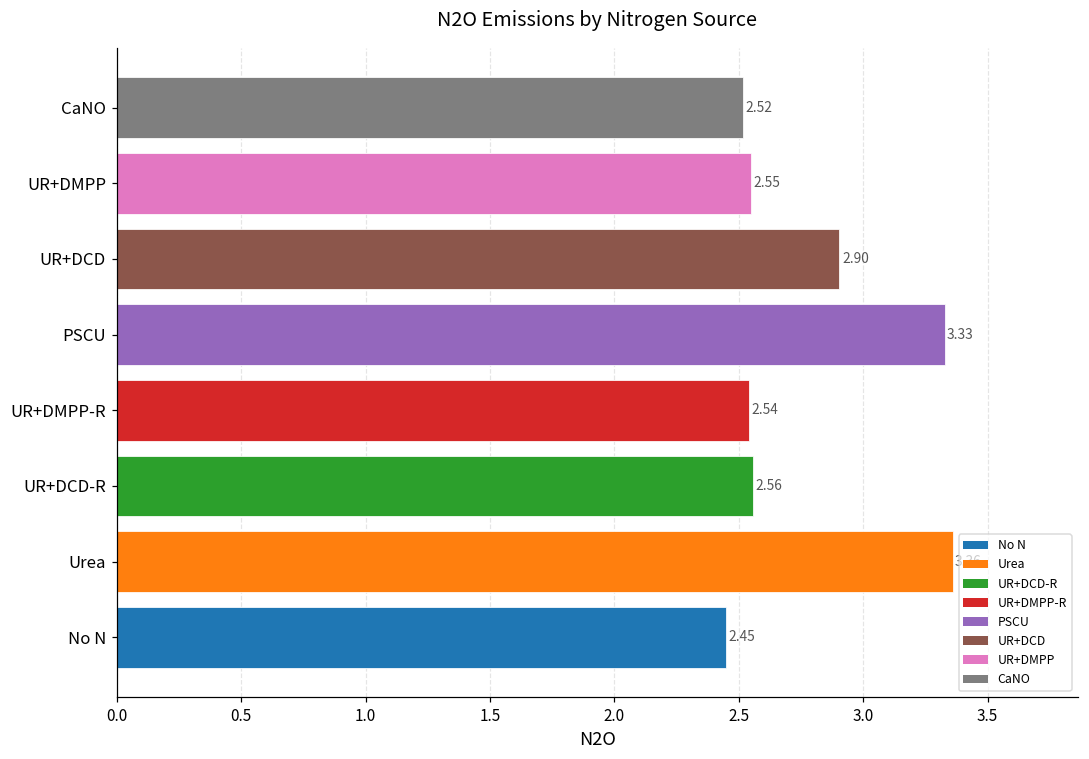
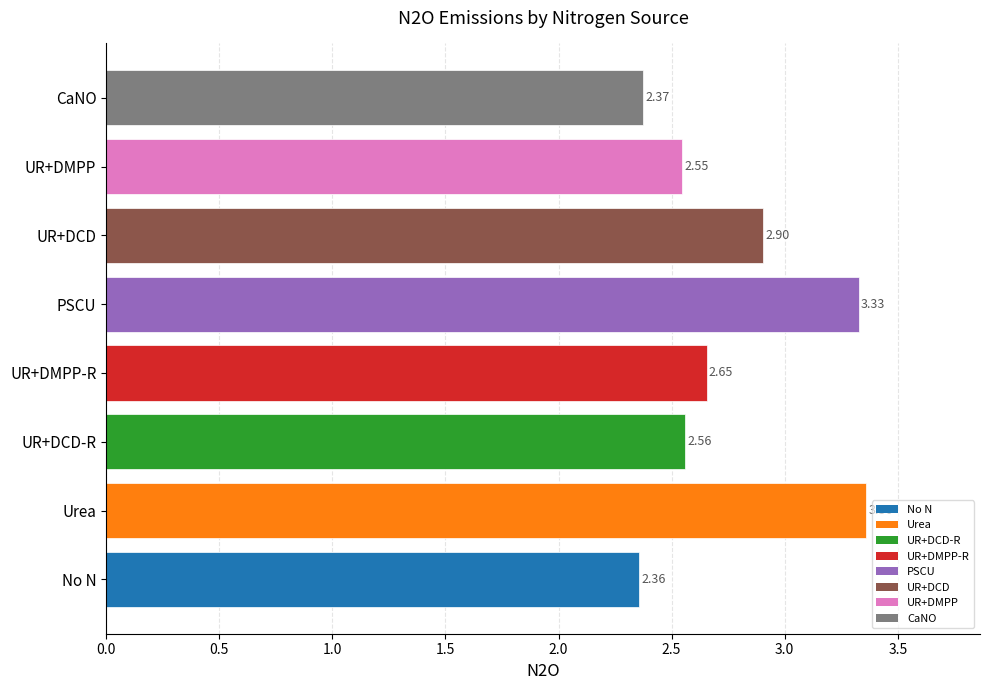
CaNO: 2.52 -> 2.37
UR+DMPP-R: 2.54 -> 2.65
No N: 2.45 -> 2.36
